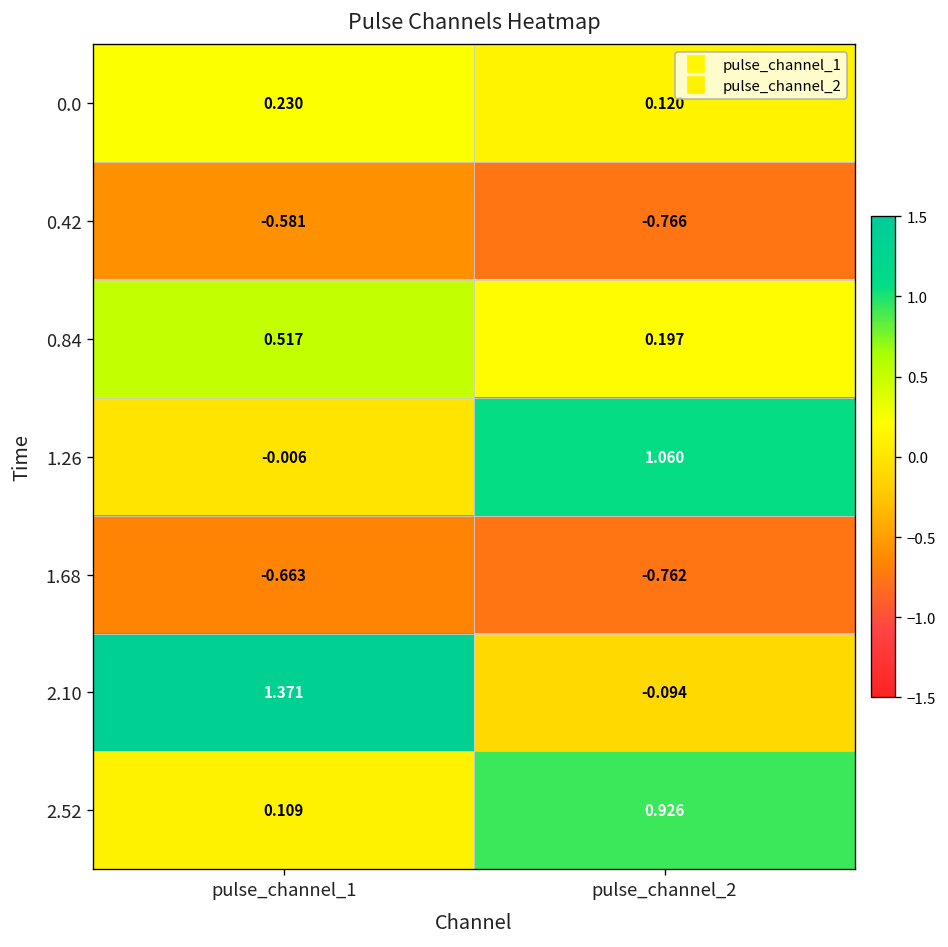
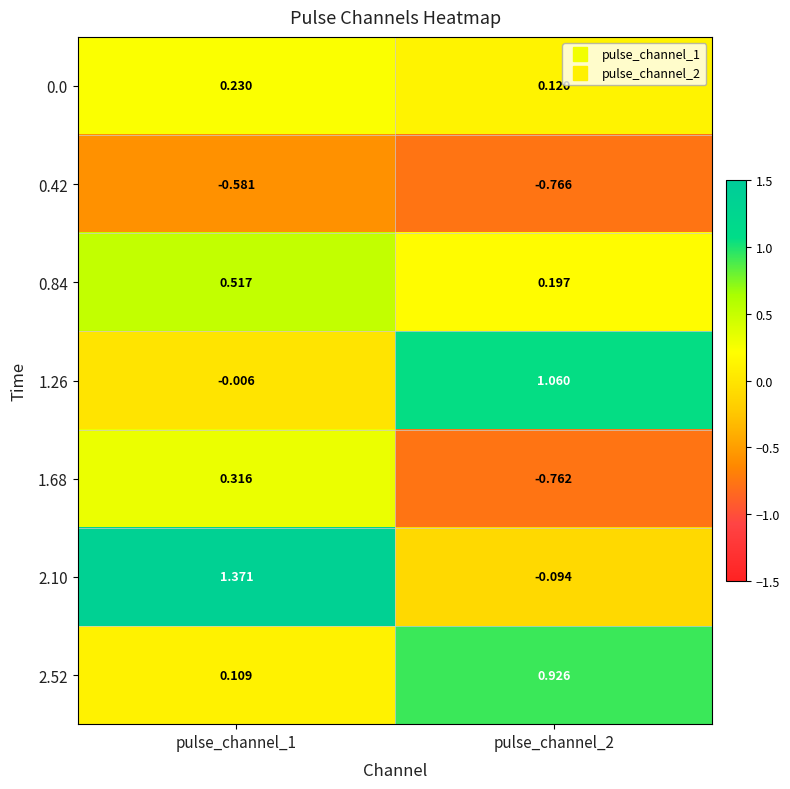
1.68, pulse_channel_1: -0.663 -> 0.316
